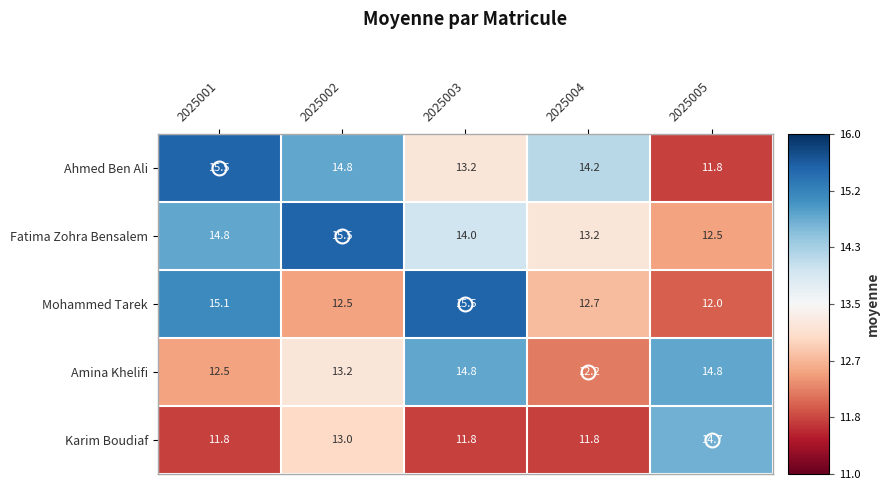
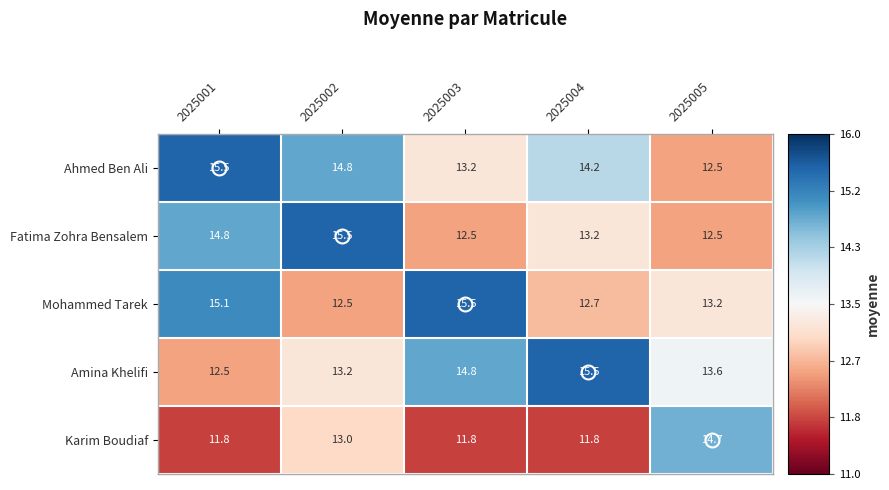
Ahmed Ben Ali, 2025005: 11.8 -> 12.5
Fatima Zohra Bensalem, 2025003: 14.0 -> 12.5
Mohammed Tarek, 2025005: 12.0 -> 13.2
Amina Khelifi, 2025004: 12.2 -> 15.5
Amina Khelifi, 2025005: 14.8 -> 13.6
